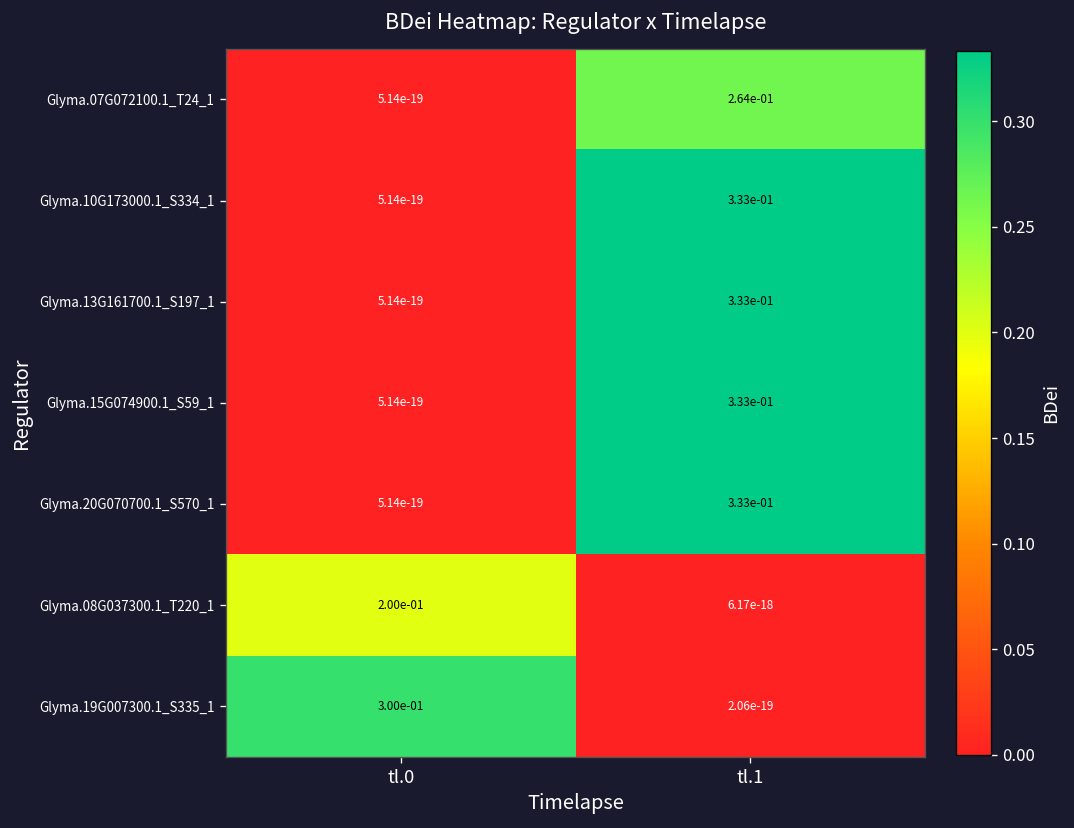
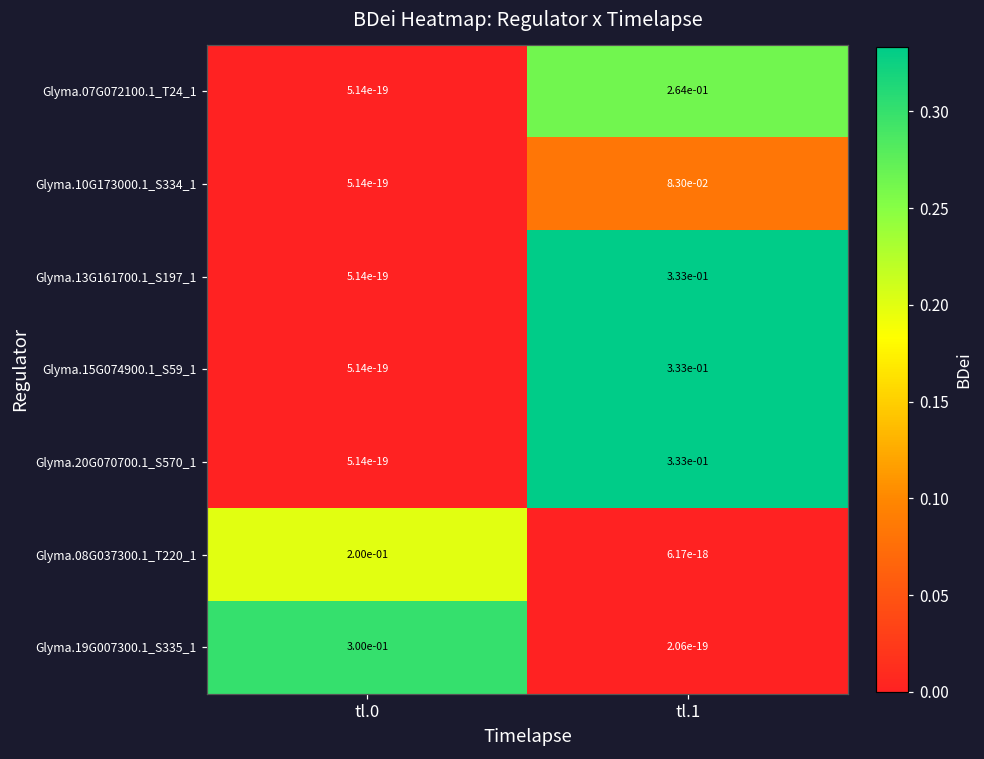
Glyma.10G173000.1_S334_1, tl.1: 3.33e-01 -> 8.30e-02
